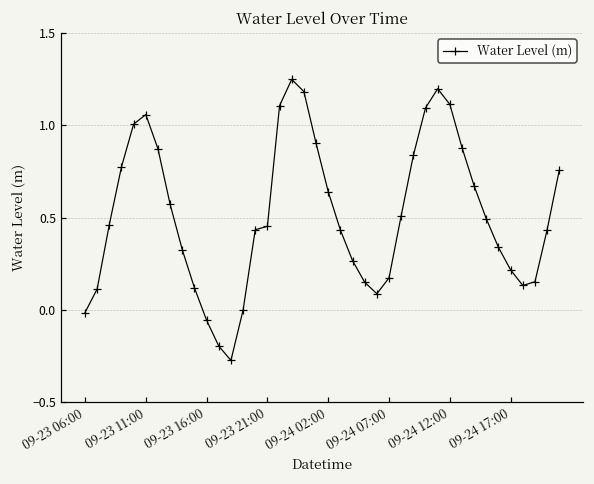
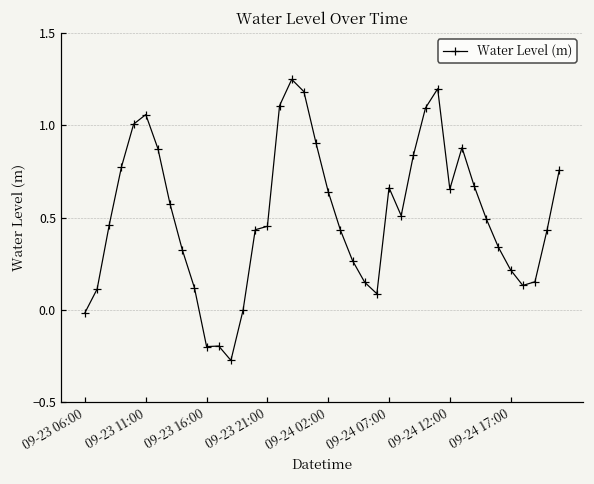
09-23 16:00: -0.06 -> -0.20
09-24 07:00: 0.17 -> 0.66
09-24 12:00: 1.11 -> 0.65
